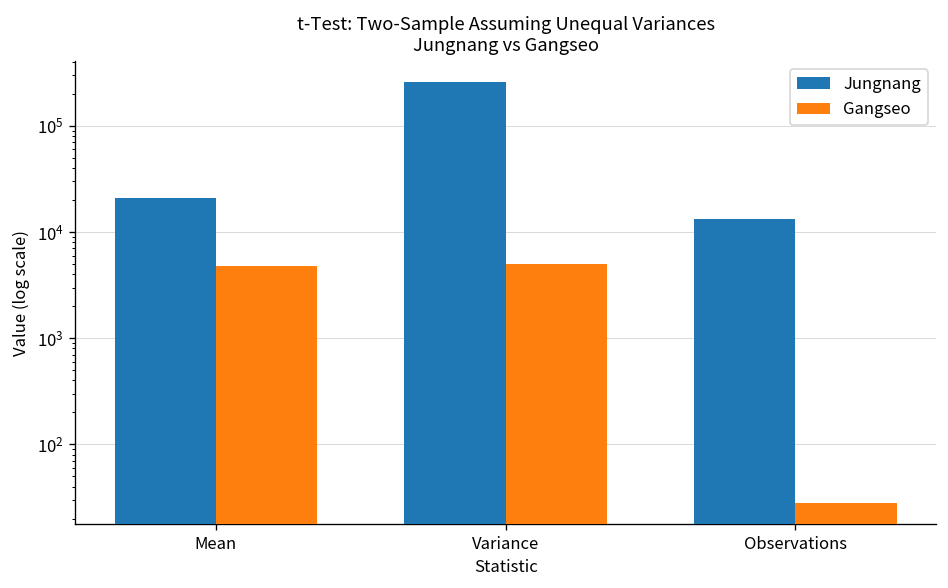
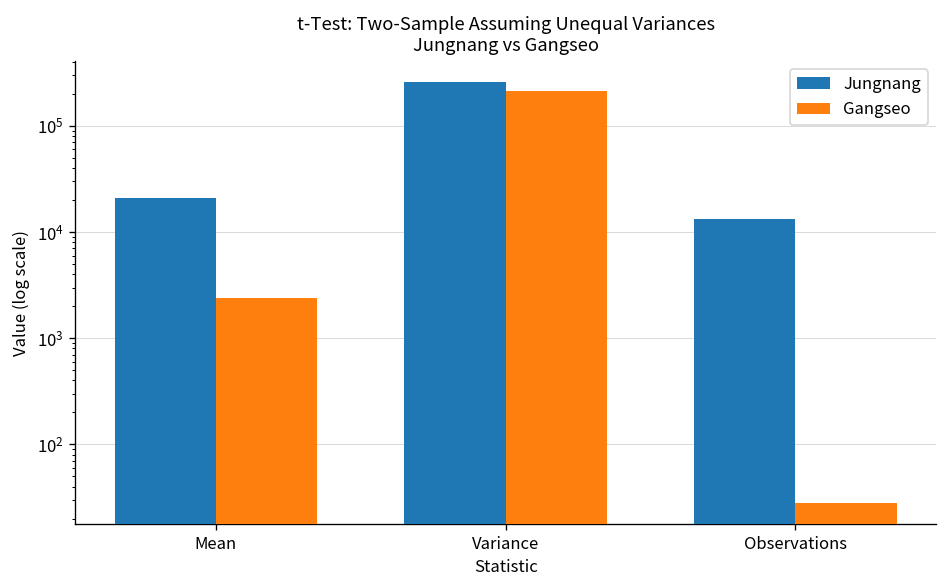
Gangseo, Mean: 5000 -> 2400
Gangseo, Variance: 5000 -> 210000
